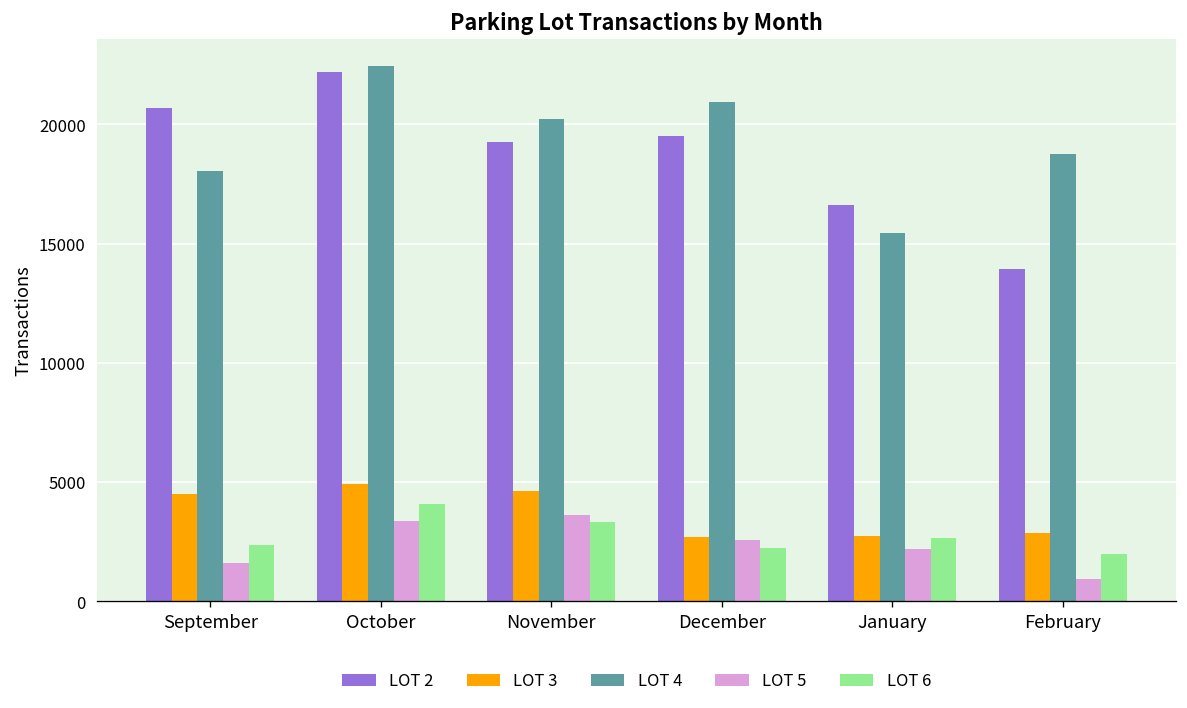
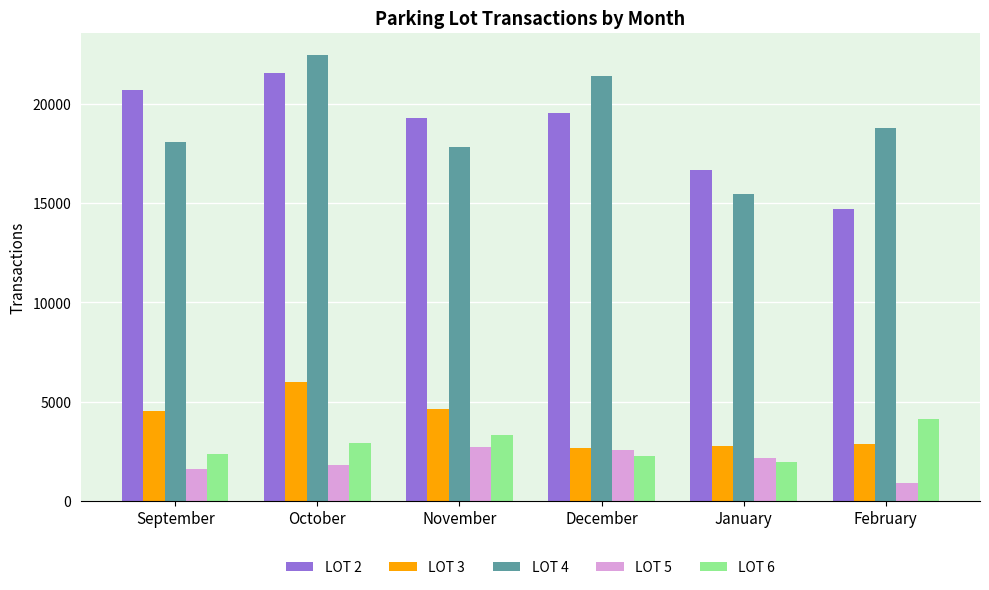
LOT 2, October: 22200 -> 21500
LOT 3, October: 4900 -> 6000
LOT 5, October: 3400 -> 1800
LOT 6, October: 4100 -> 2900
LOT 4, November: 20200 -> 17800
LOT 5, November: 3600 -> 2700
LOT 4, December: 20900 -> 21400
LOT 6, January: 2700 -> 2000
LOT 2, February: 13900 -> 14700
LOT 6, February: 2000 -> 4100
